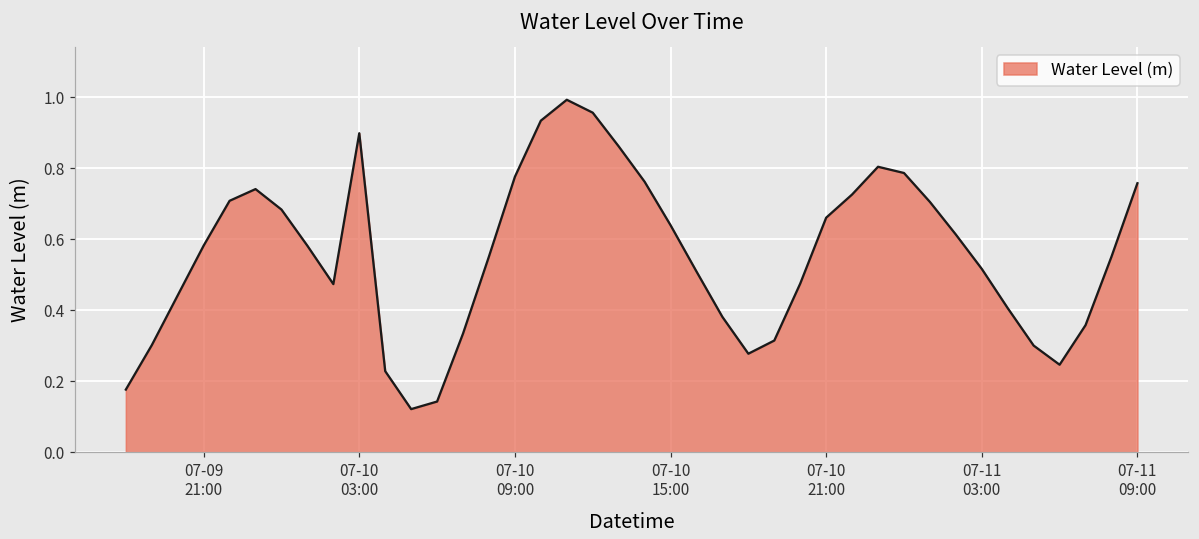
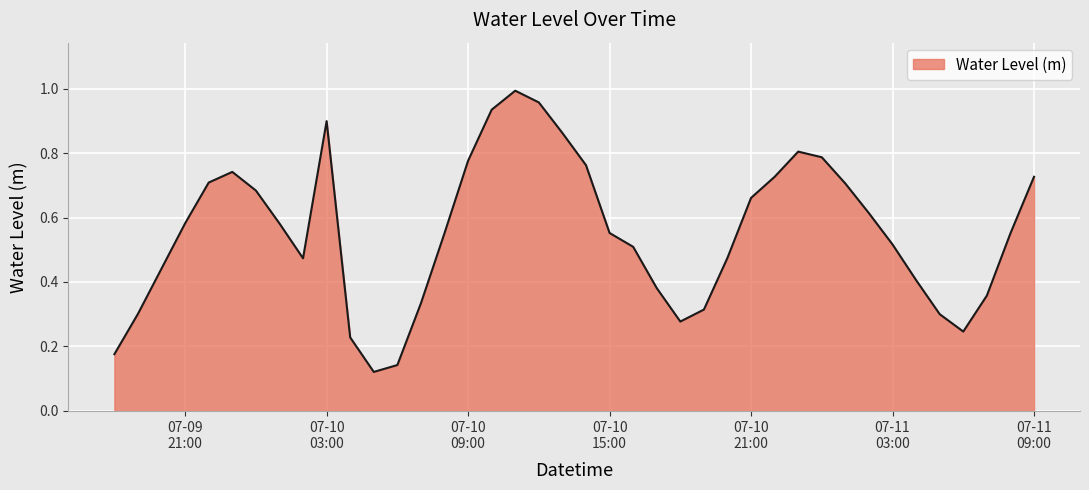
07-10 15:00: 0.64 -> 0.55
07-11 09:00: 0.76 -> 0.73
